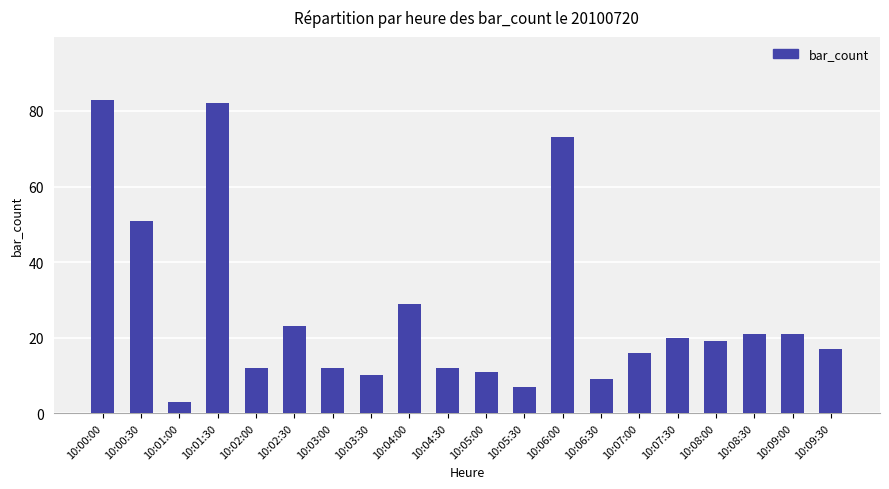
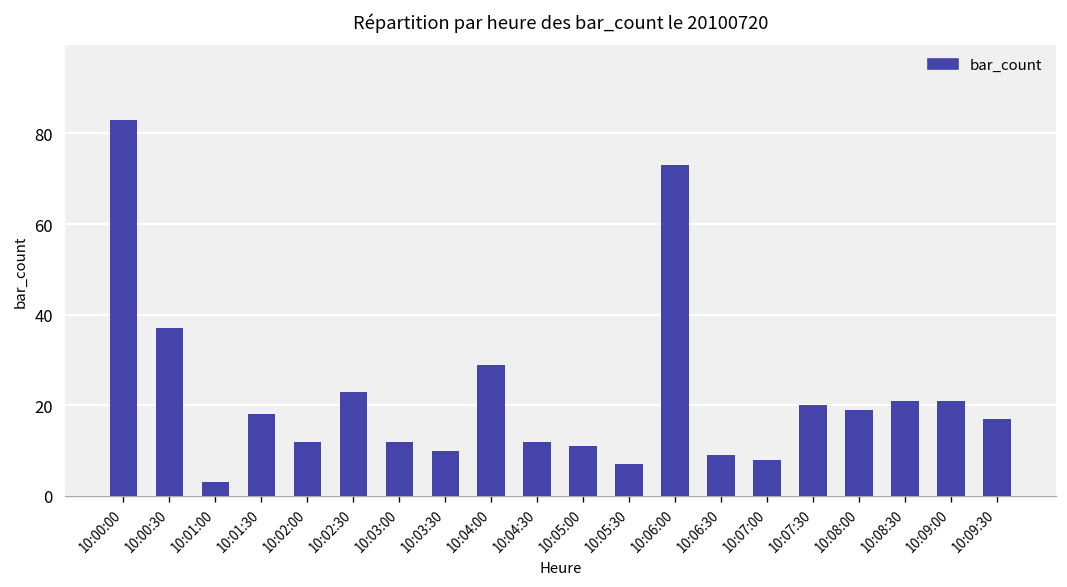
10:00:30: 51 -> 37
10:01:30: 82 -> 18
10:07:00: 16 -> 8
